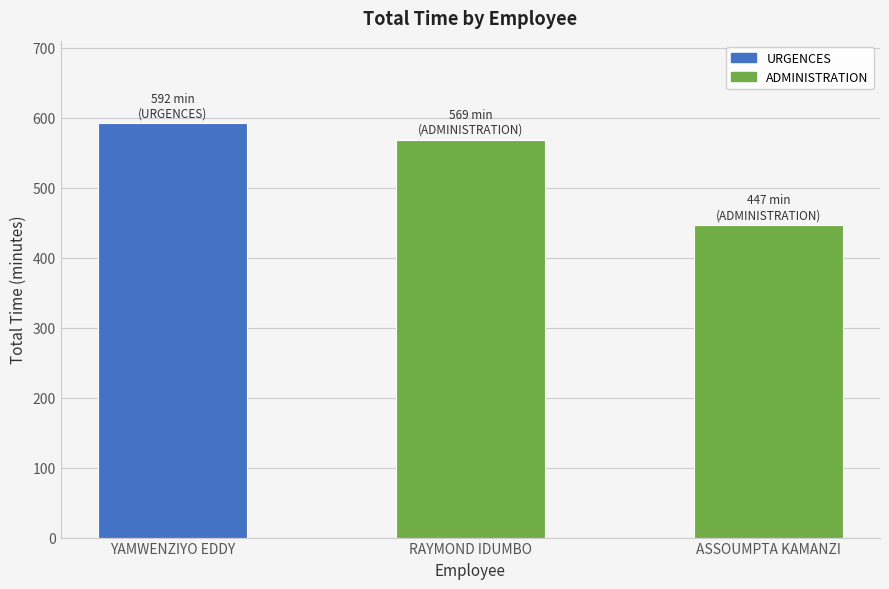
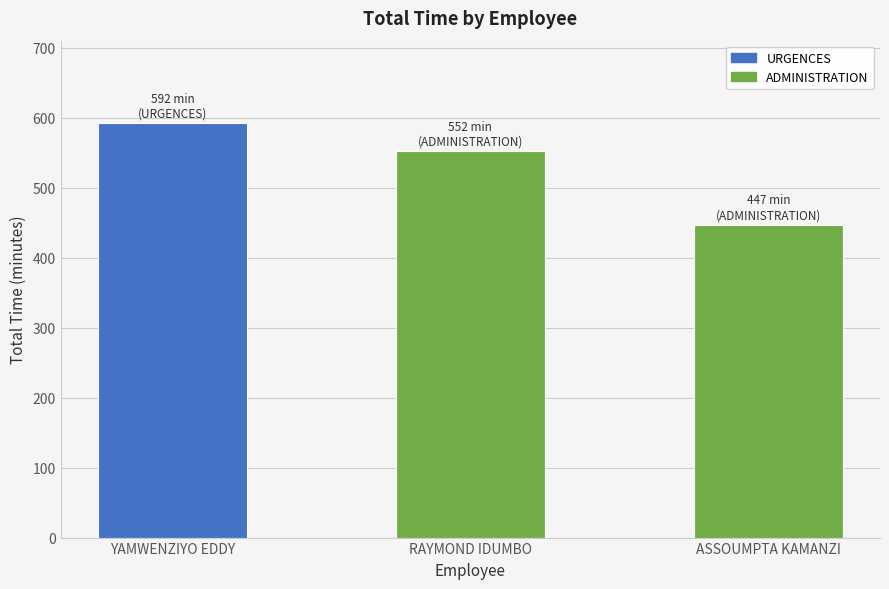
RAYMOND IDUMBO: 569 -> 552
